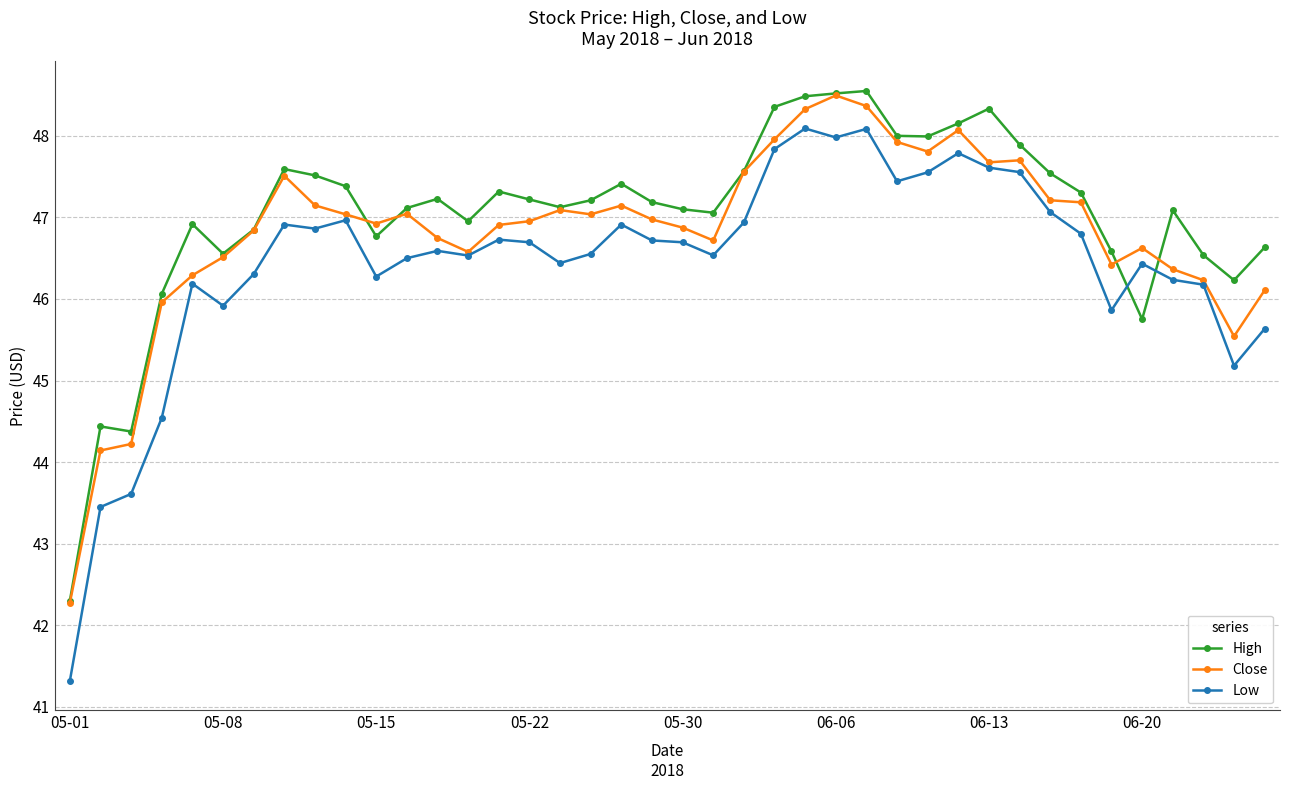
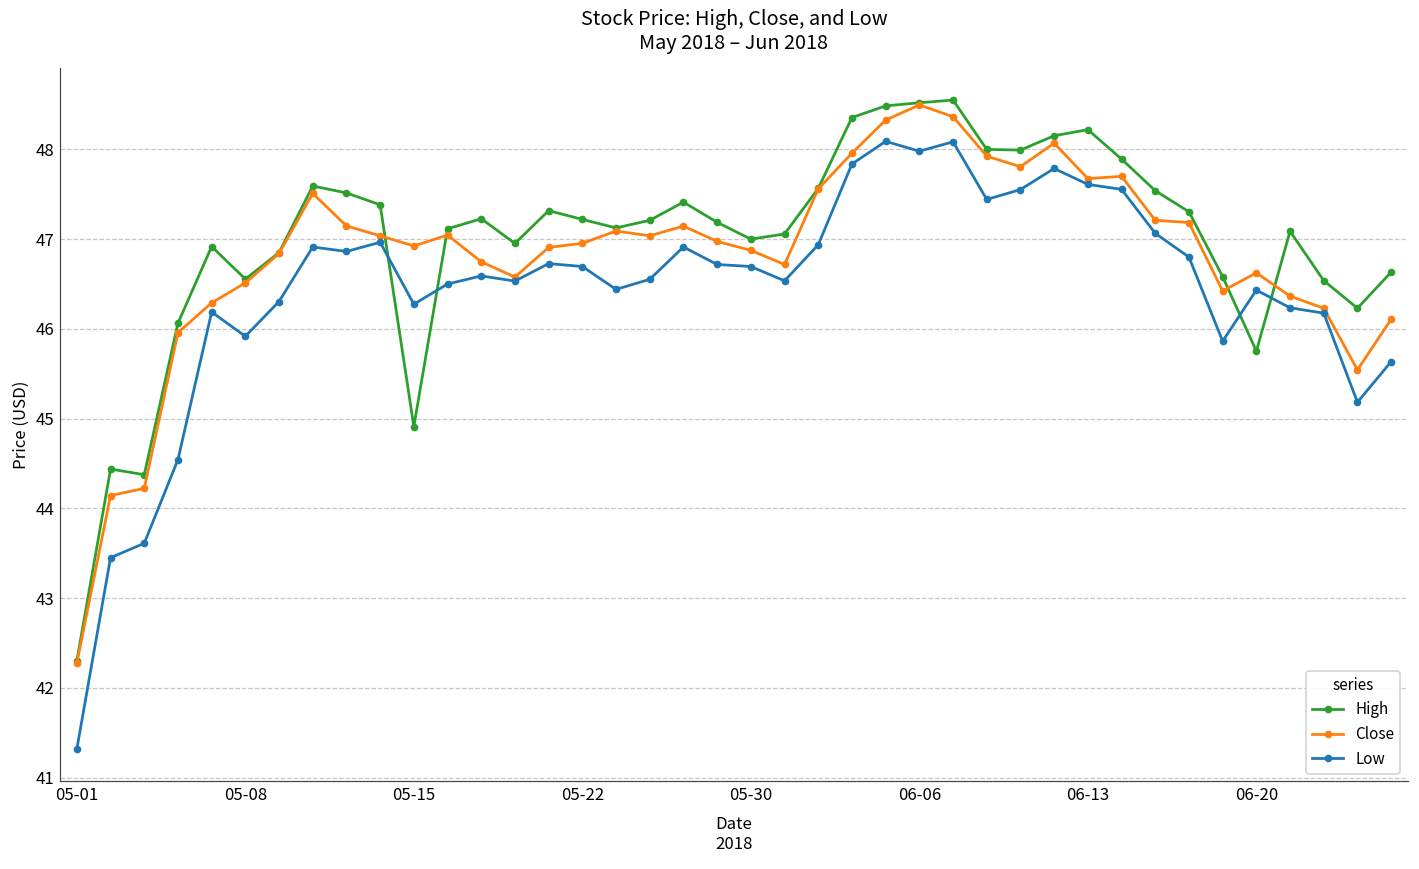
High, 05-15: 46.8 -> 44.9
High, 05-30: 47.1 -> 47.0
High, 06-13: 48.3 -> 48.2
